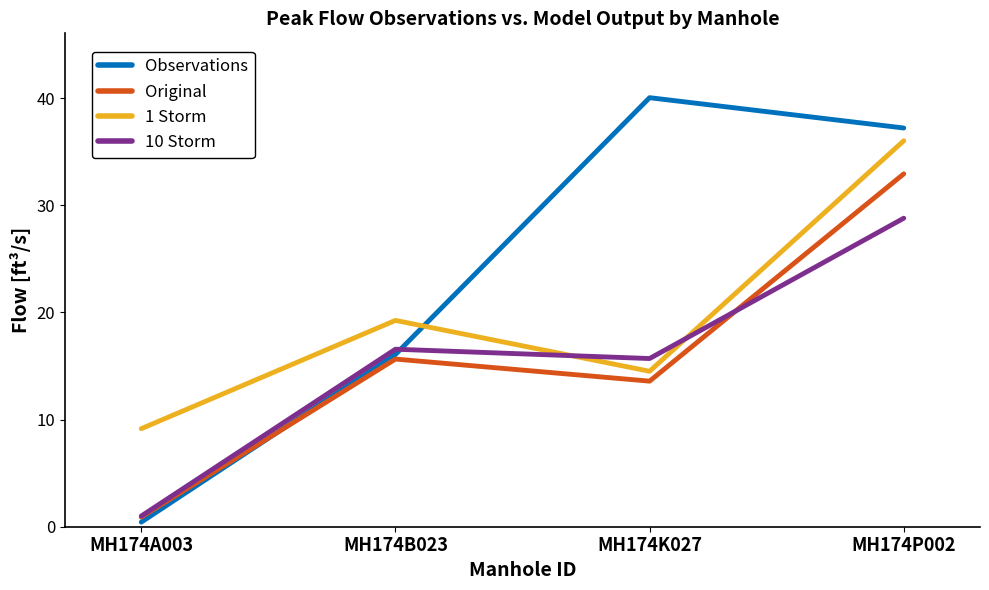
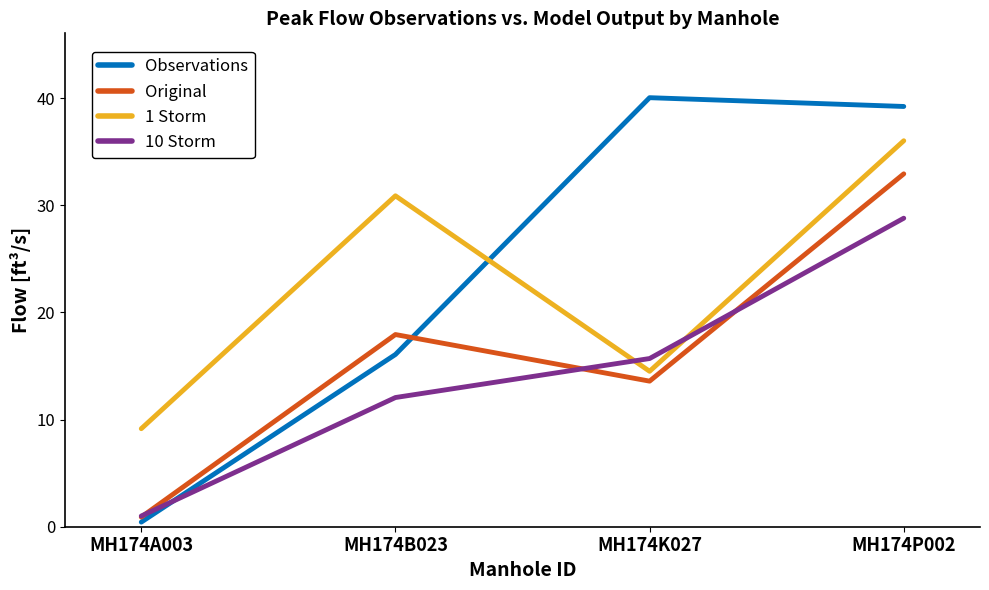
Original, MH174B023: 15.7 -> 17.9
1 Storm, MH174B023: 19.3 -> 30.9
10 Storm, MH174B023: 16.6 -> 12.1
Observations, MH174P002: 37.2 -> 39.2
